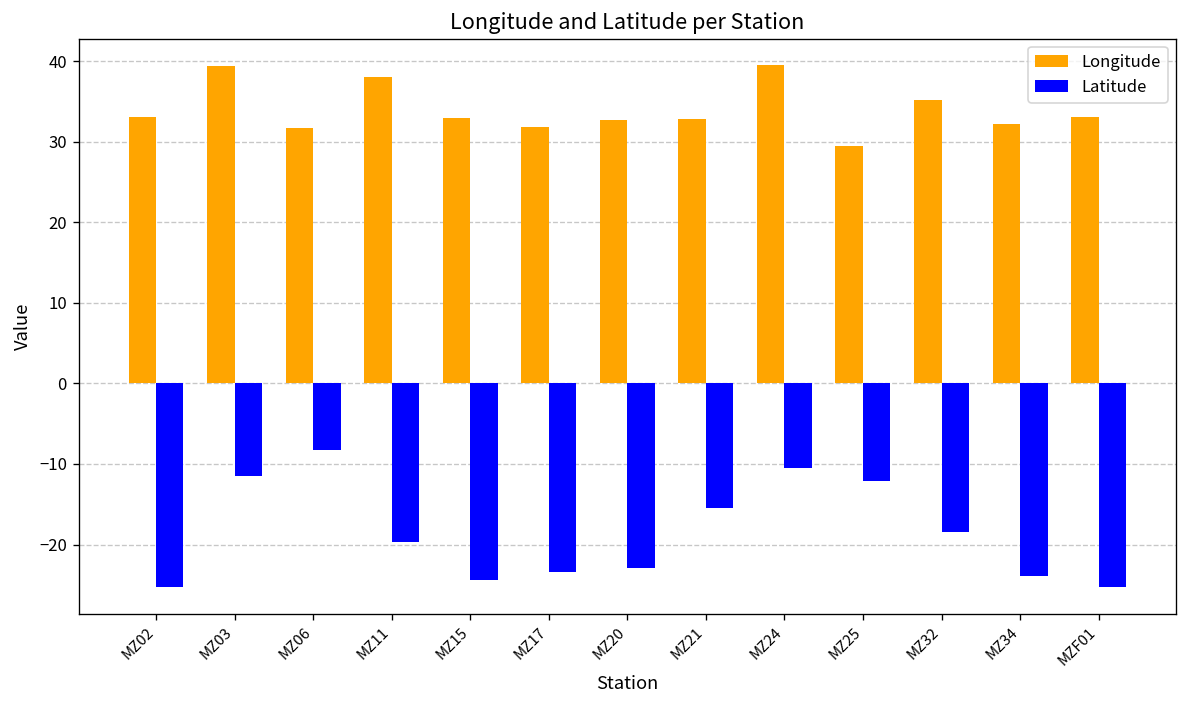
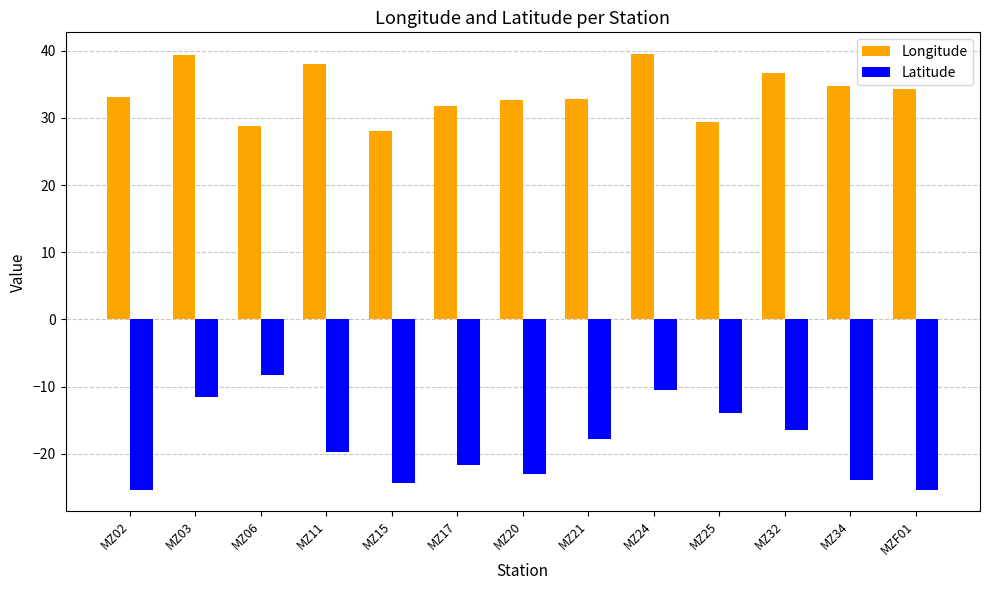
Longitude, MZ06: 32 -> 29
Longitude, MZ15: 33 -> 28
Latitude, MZ17: -23 -> -22
Latitude, MZ21: -15 -> -18
Latitude, MZ25: -12 -> -14
Longitude, MZ32: 35 -> 37
Latitude, MZ32: -18 -> -16
Longitude, MZ34: 32 -> 35
Longitude, MZF01: 33 -> 34
